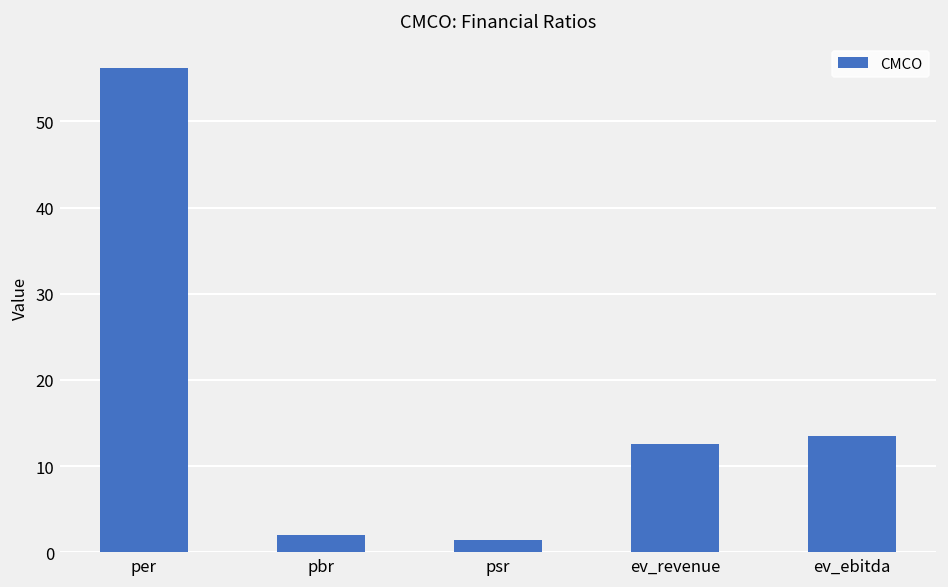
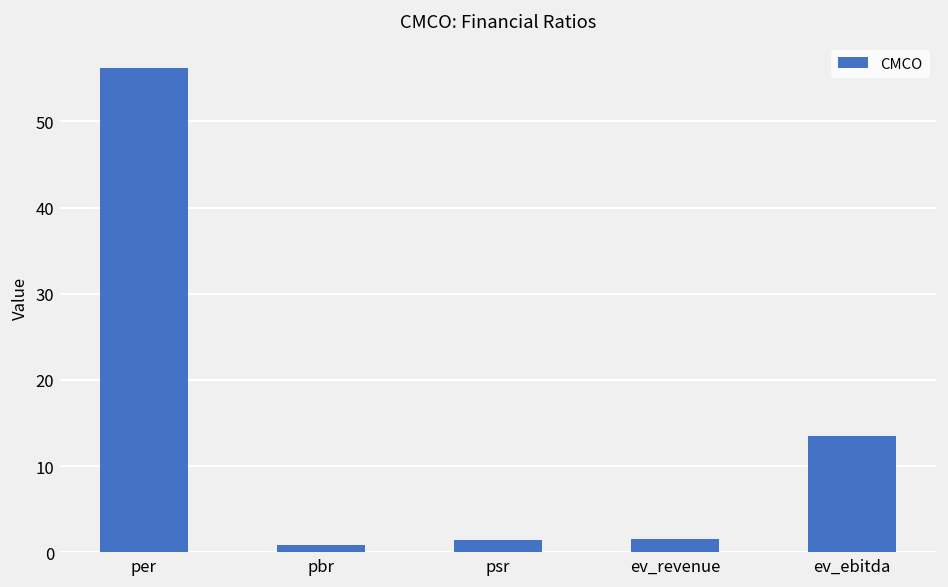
pbr: 2 -> 1
ev_revenue: 13 -> 2
